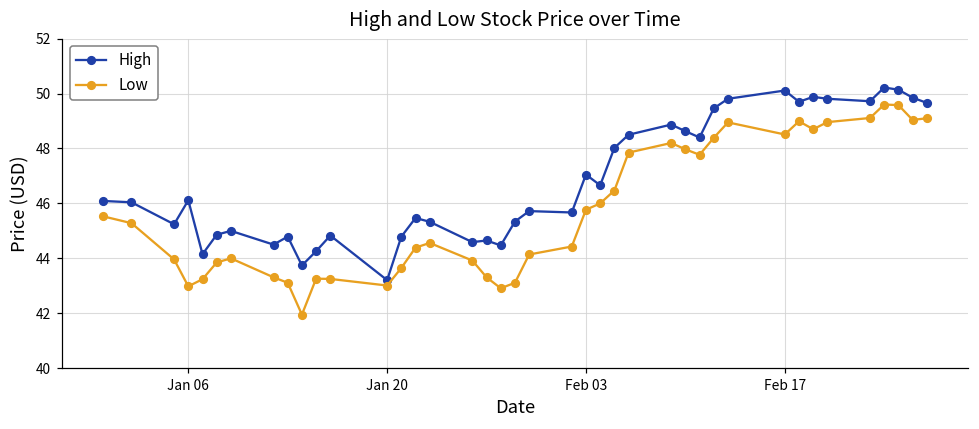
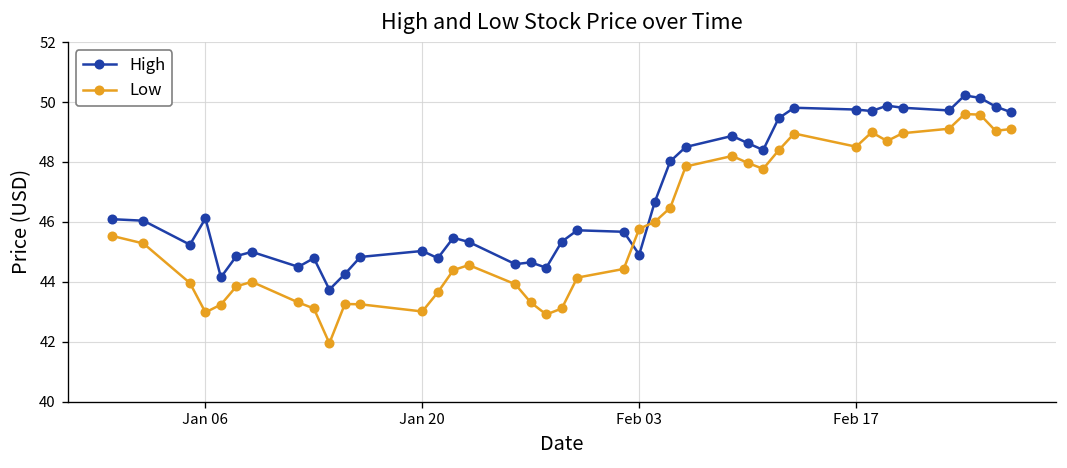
High, Jan 20: 43.2 -> 45.0
High, Feb 03: 47.0 -> 44.9
High, Feb 17: 50.1 -> 49.8
